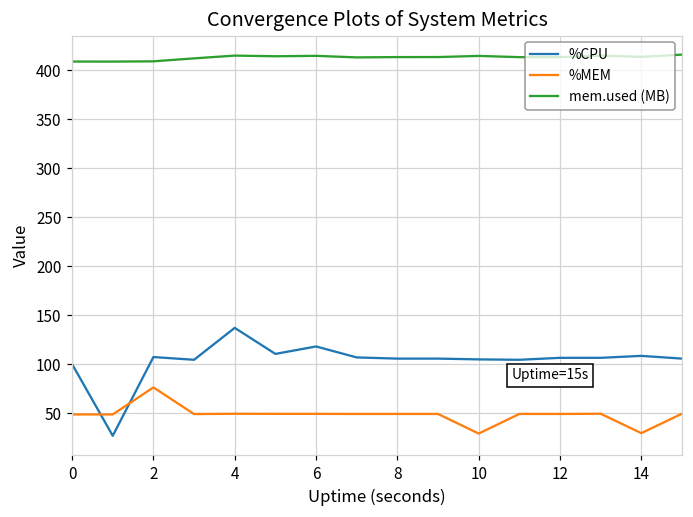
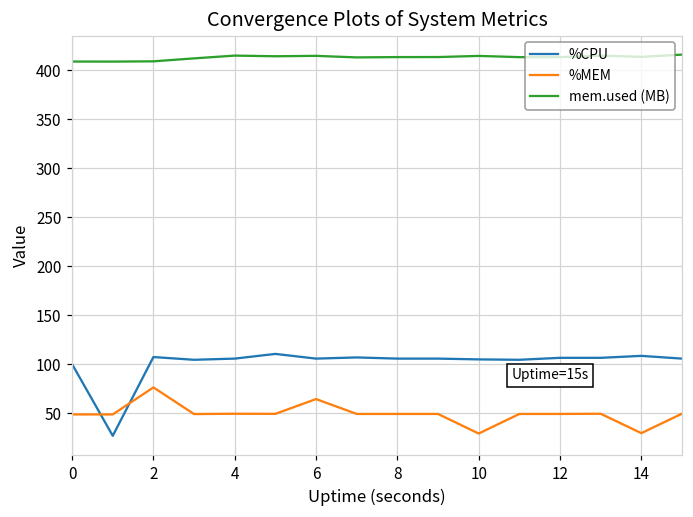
%CPU, 4: 140 -> 110
%CPU, 6: 120 -> 110
%MEM, 6: 50 -> 60
